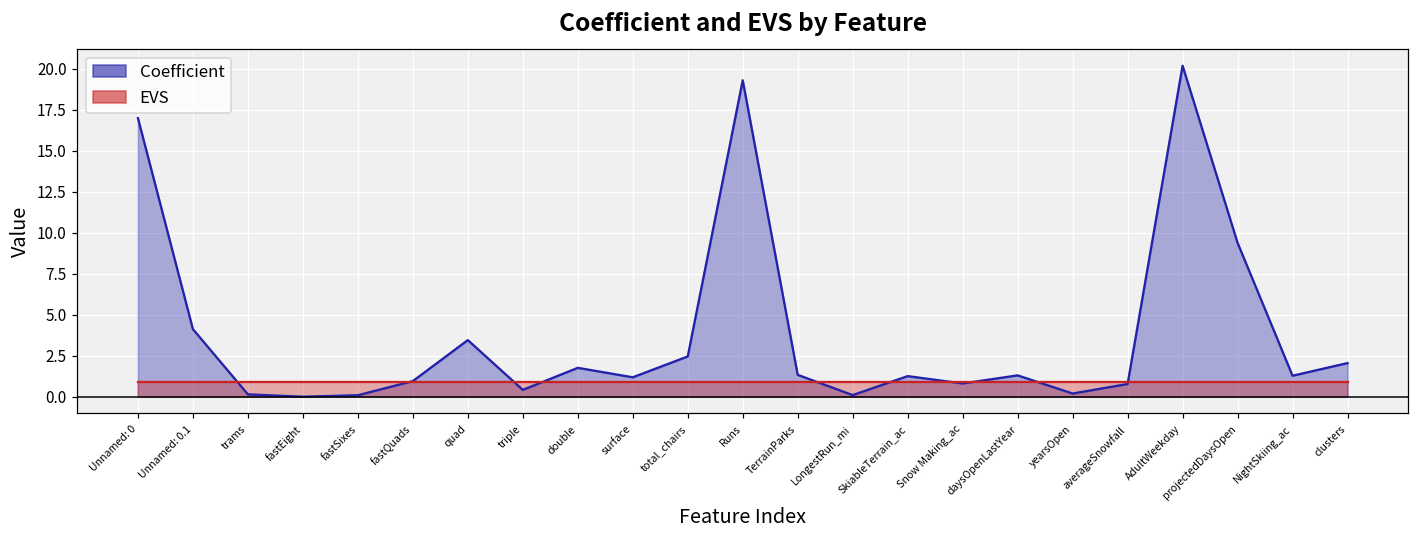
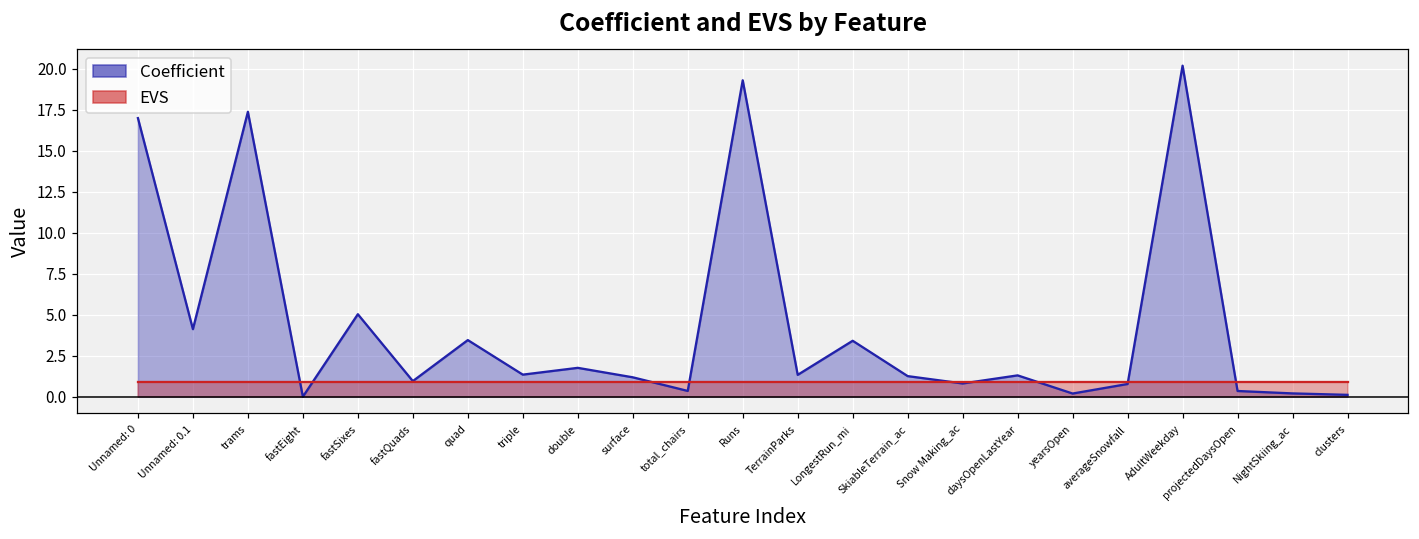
Coefficient, trams: 0.1 -> 17.4
Coefficient, fastSixes: 0.1 -> 5.0
Coefficient, triple: 0.4 -> 1.3
Coefficient, total_chairs: 2.5 -> 0.4
Coefficient, LongestRun_mi: 0.1 -> 3.4
Coefficient, projectedDaysOpen: 9.4 -> 0.4
Coefficient, NightSkiing_ac: 1.3 -> 0.2
Coefficient, clusters: 2.1 -> 0.1
